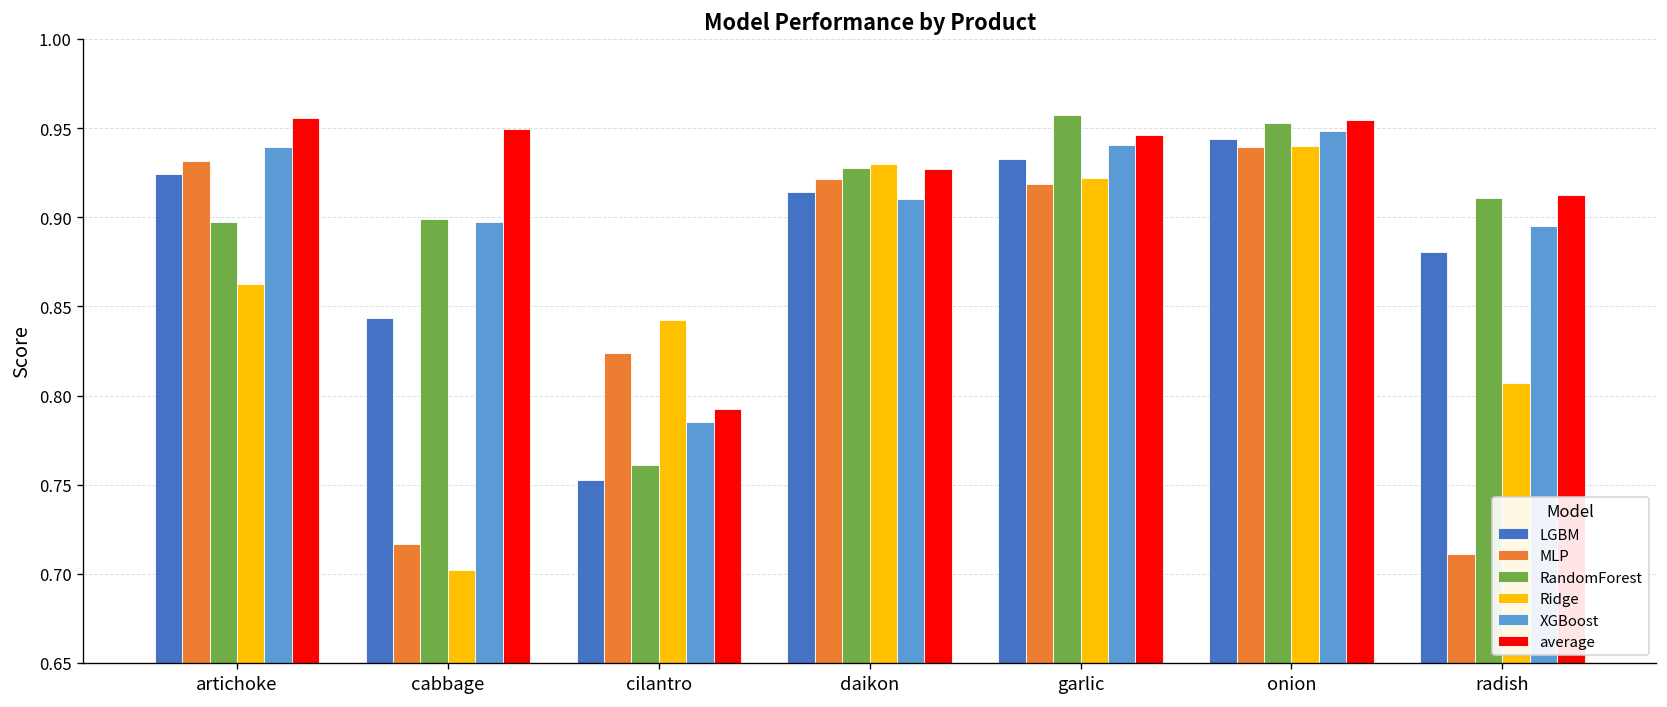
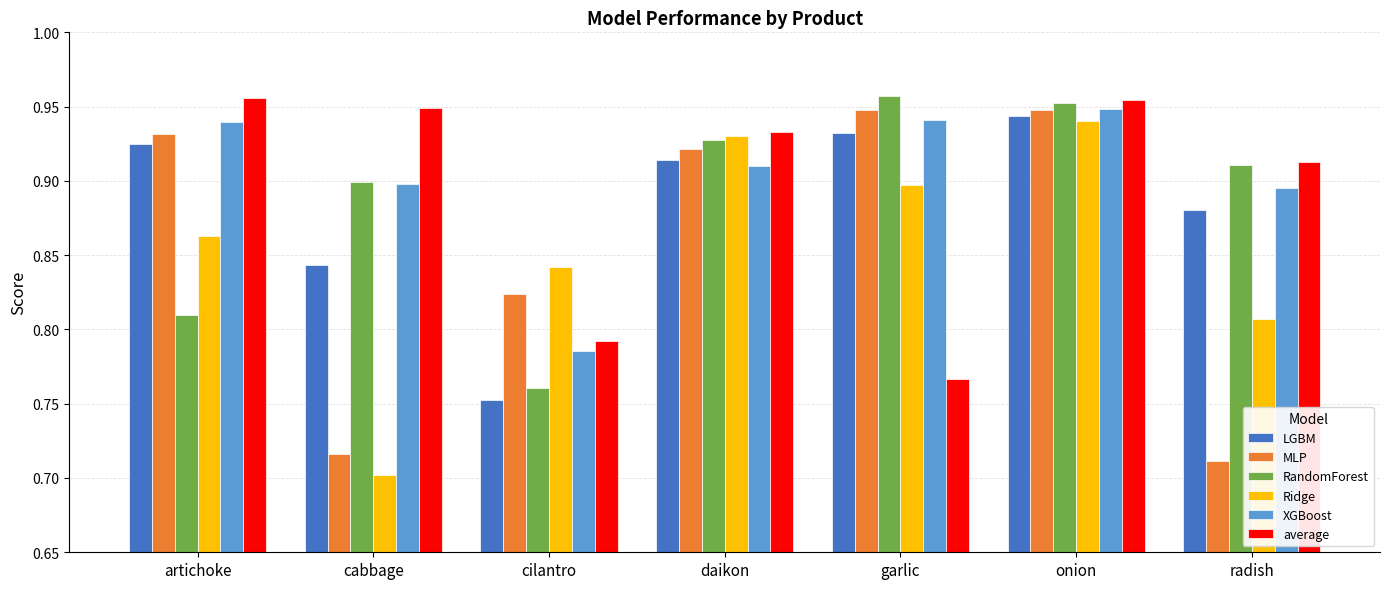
RandomForest, artichoke: 0.897 -> 0.810
average, daikon: 0.927 -> 0.933
MLP, garlic: 0.919 -> 0.948
Ridge, garlic: 0.922 -> 0.897
average, garlic: 0.946 -> 0.767
MLP, onion: 0.940 -> 0.948
